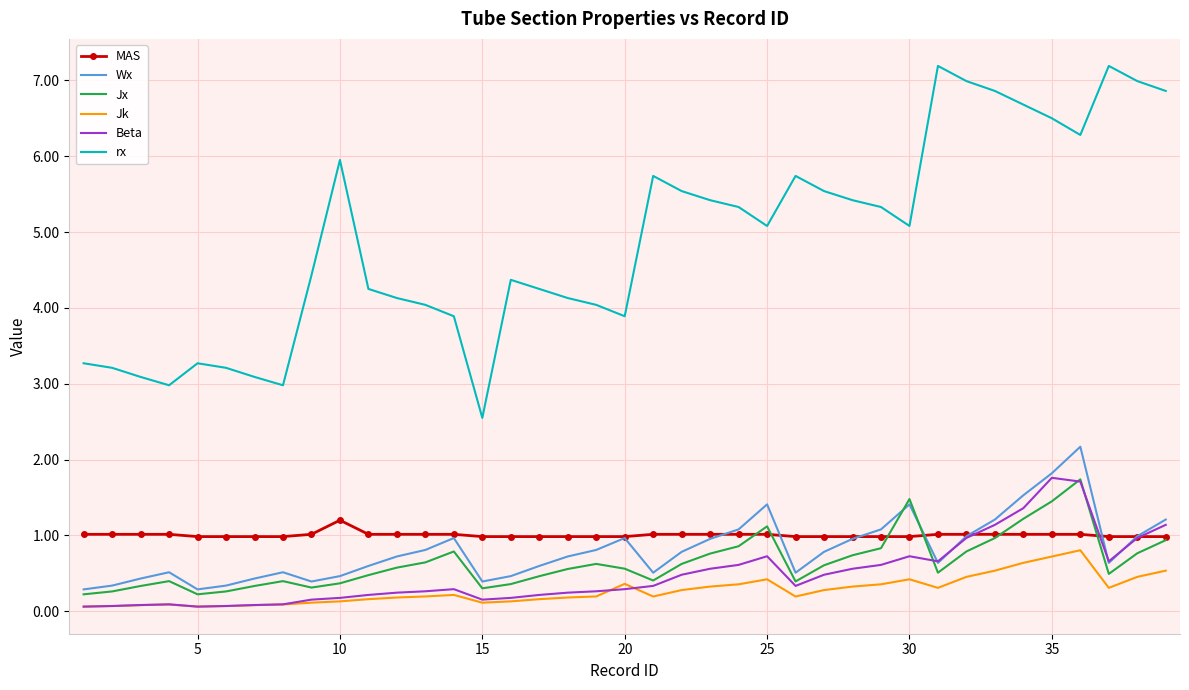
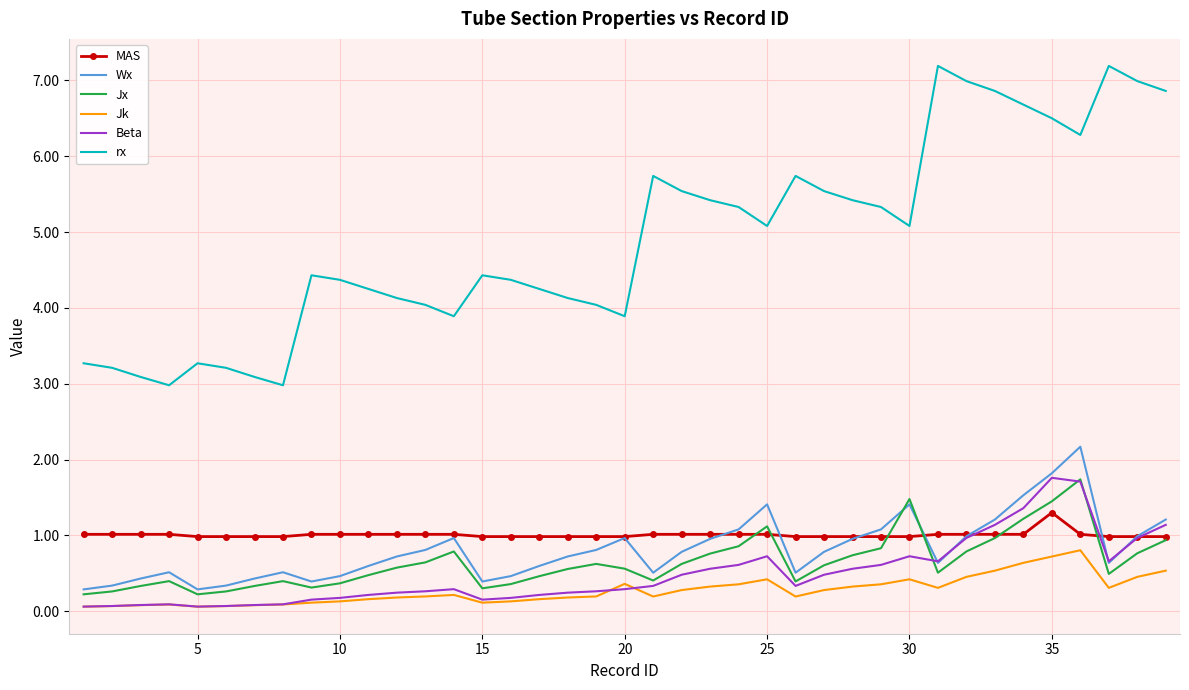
MAS, 10: 1.2 -> 1.0
rx, 10: 6.0 -> 4.4
rx, 15: 2.6 -> 4.4
MAS, 35: 1.0 -> 1.3
